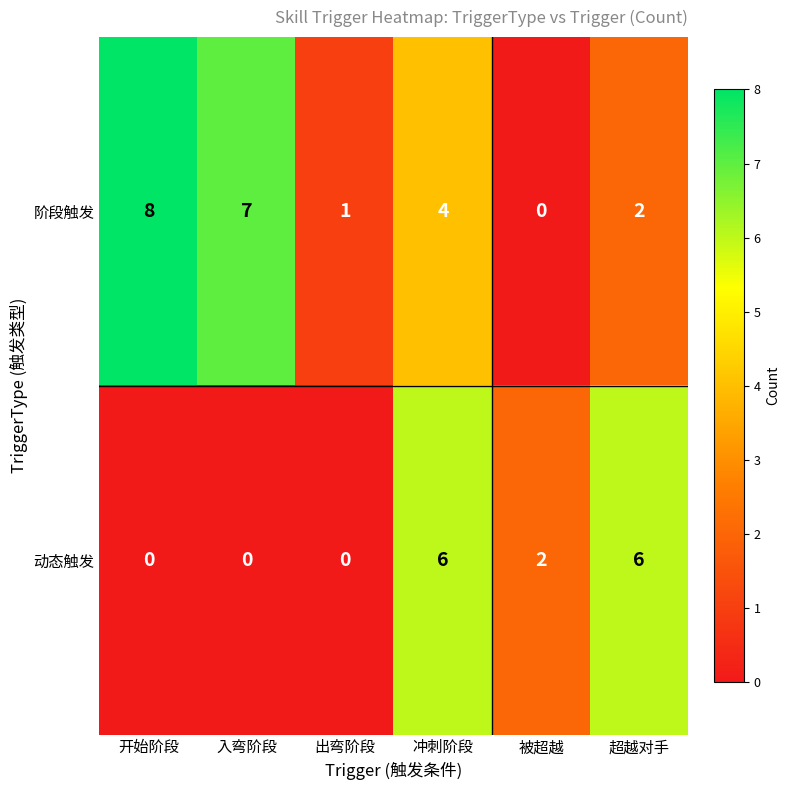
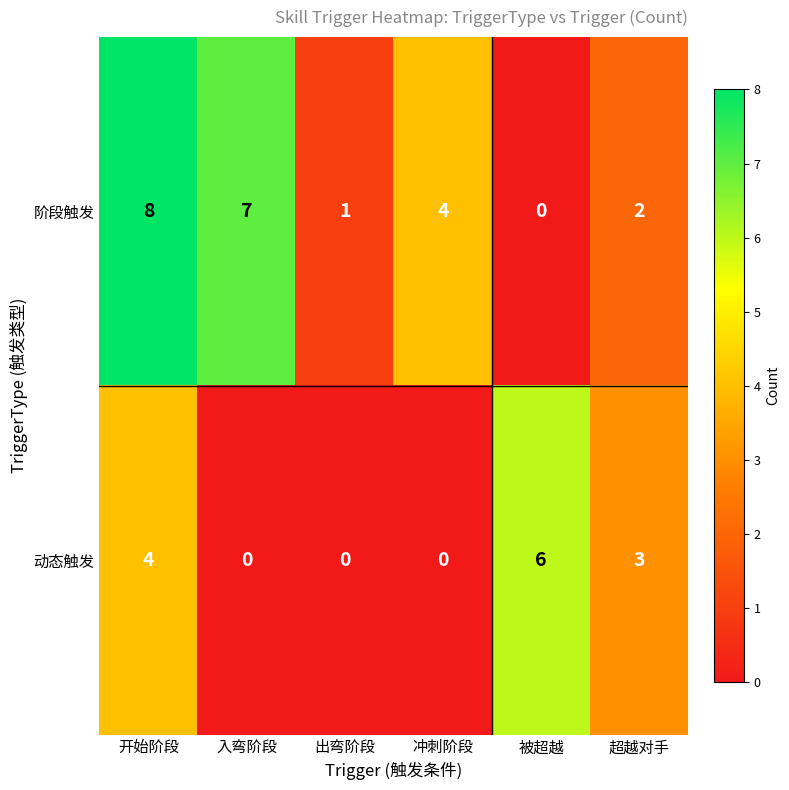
动态触发, 开始阶段: 0 -> 4
动态触发, 冲刺阶段: 6 -> 0
动态触发, 被超越: 2 -> 6
动态触发, 超越对手: 6 -> 3
